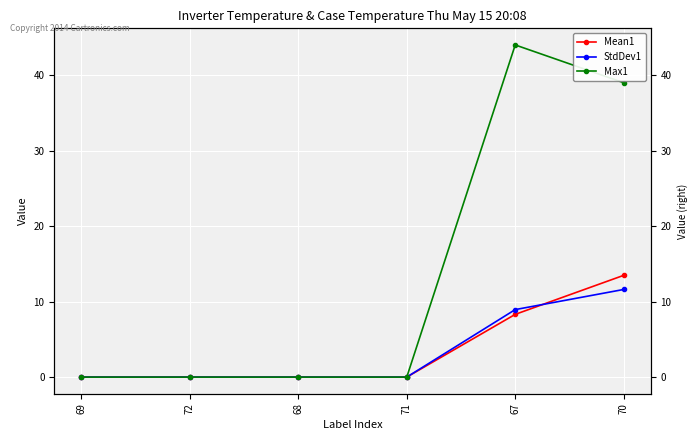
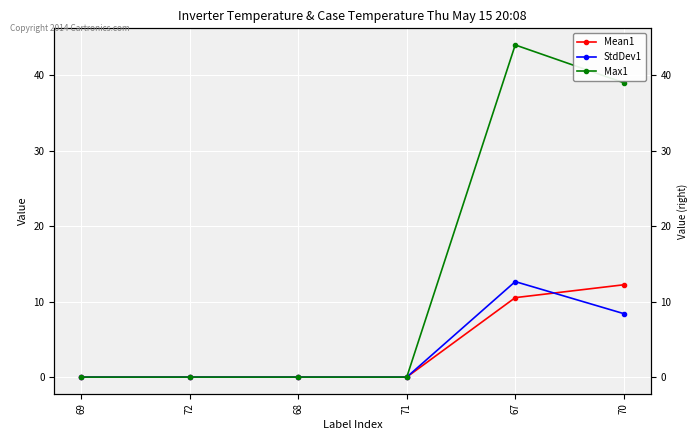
Mean1, 67: 8 -> 11
StdDev1, 67: 9 -> 13
Mean1, 70: 13 -> 12
StdDev1, 70: 12 -> 8
